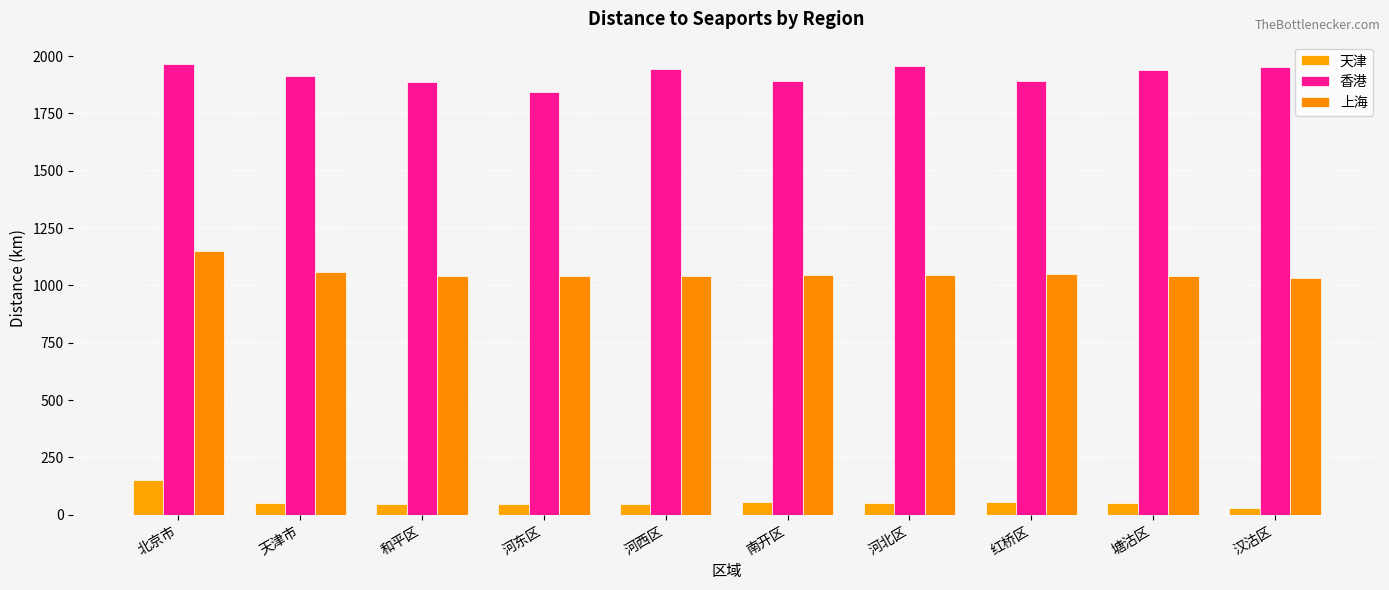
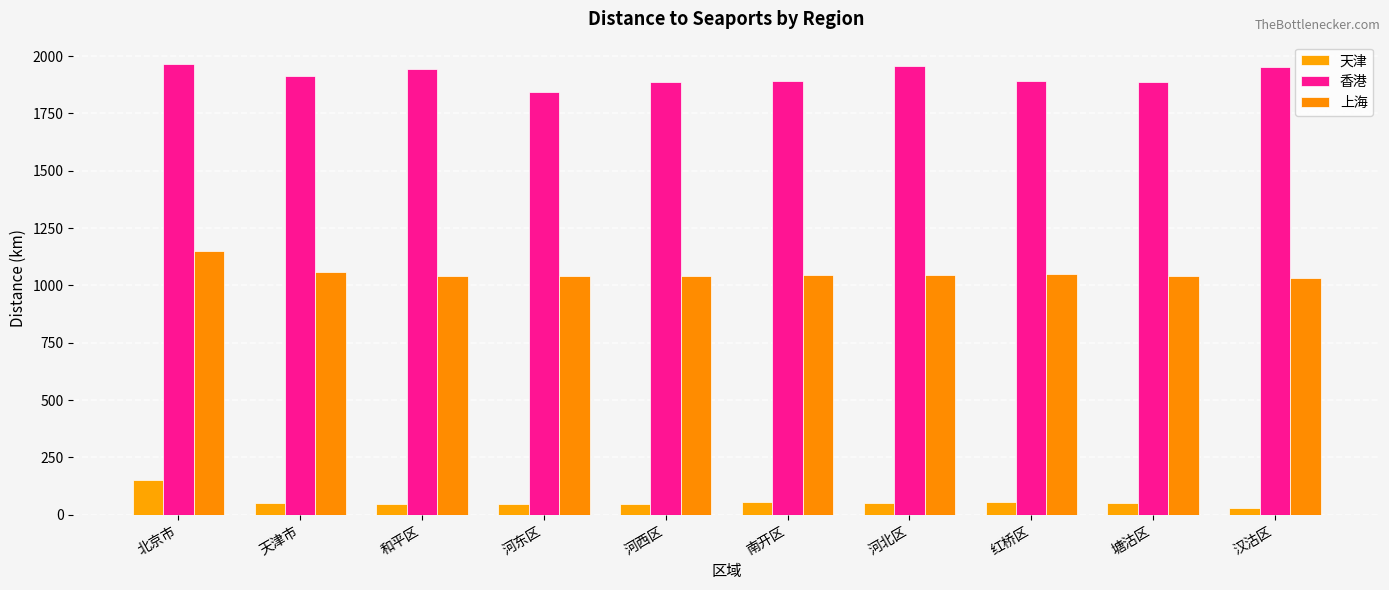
香港, 和平区: 1890 -> 1940
香港, 河西区: 1940 -> 1890
香港, 塘沽区: 1940 -> 1890
